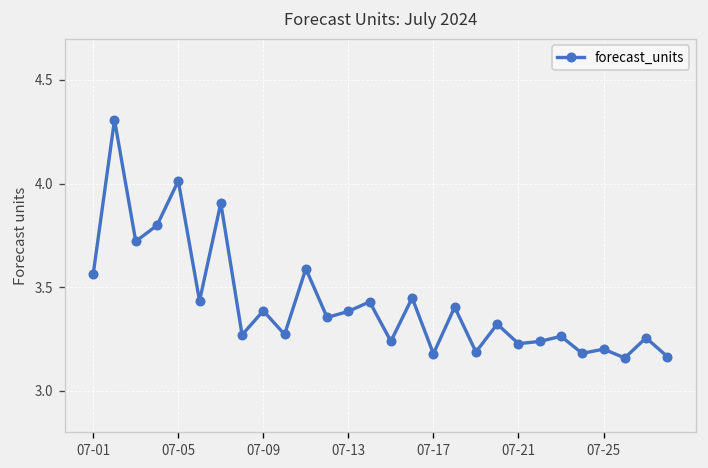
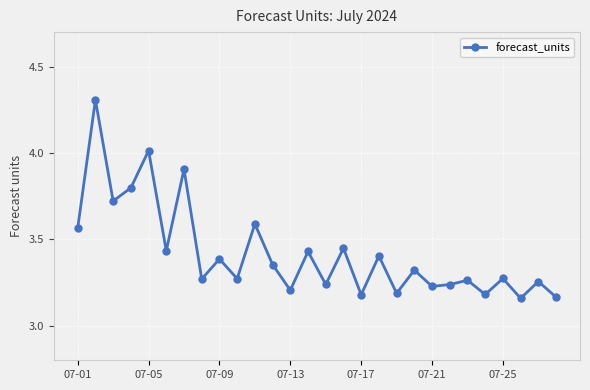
07-13: 3.38 -> 3.21
07-25: 3.20 -> 3.27
